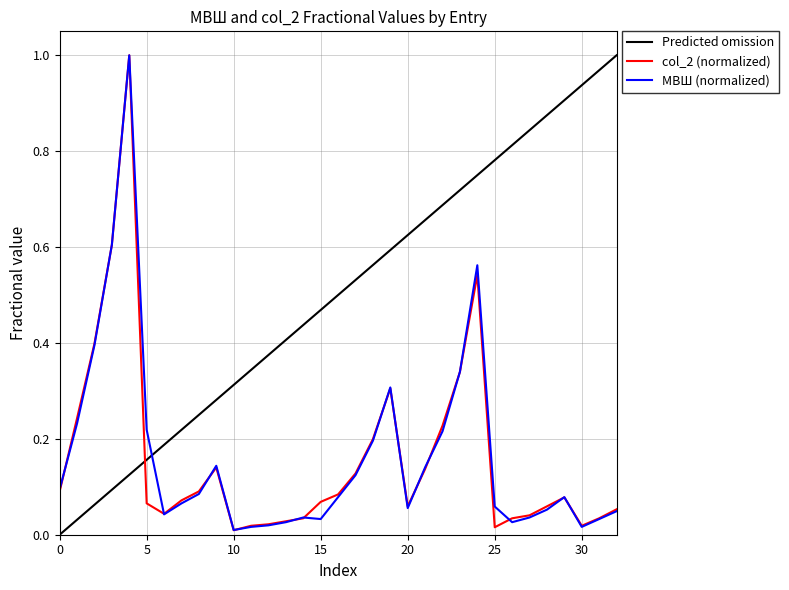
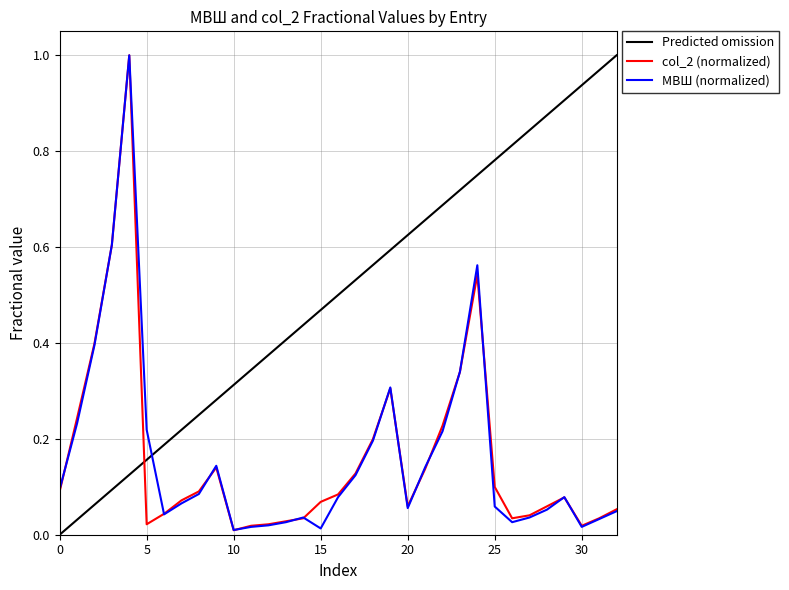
col_2 (normalized), 5: 0.07 -> 0.02
МВШ (normalized), 15: 0.03 -> 0.01
col_2 (normalized), 25: 0.02 -> 0.10
